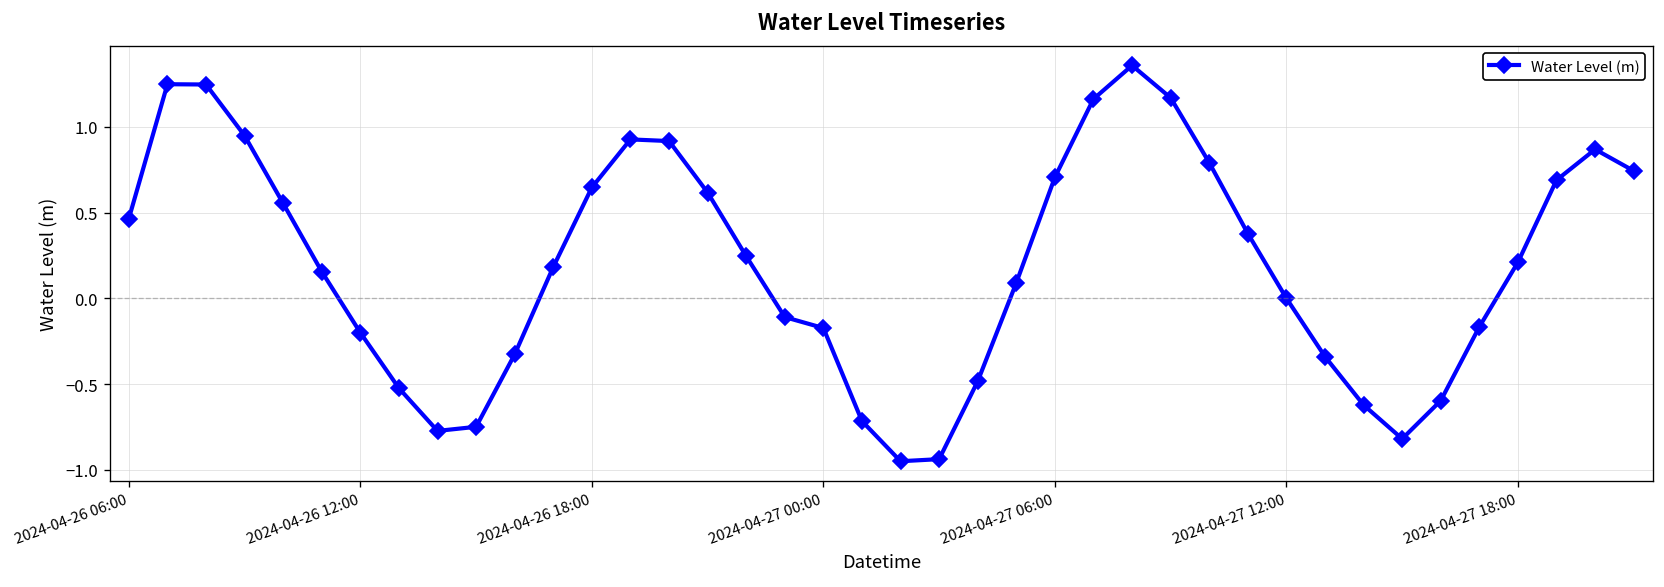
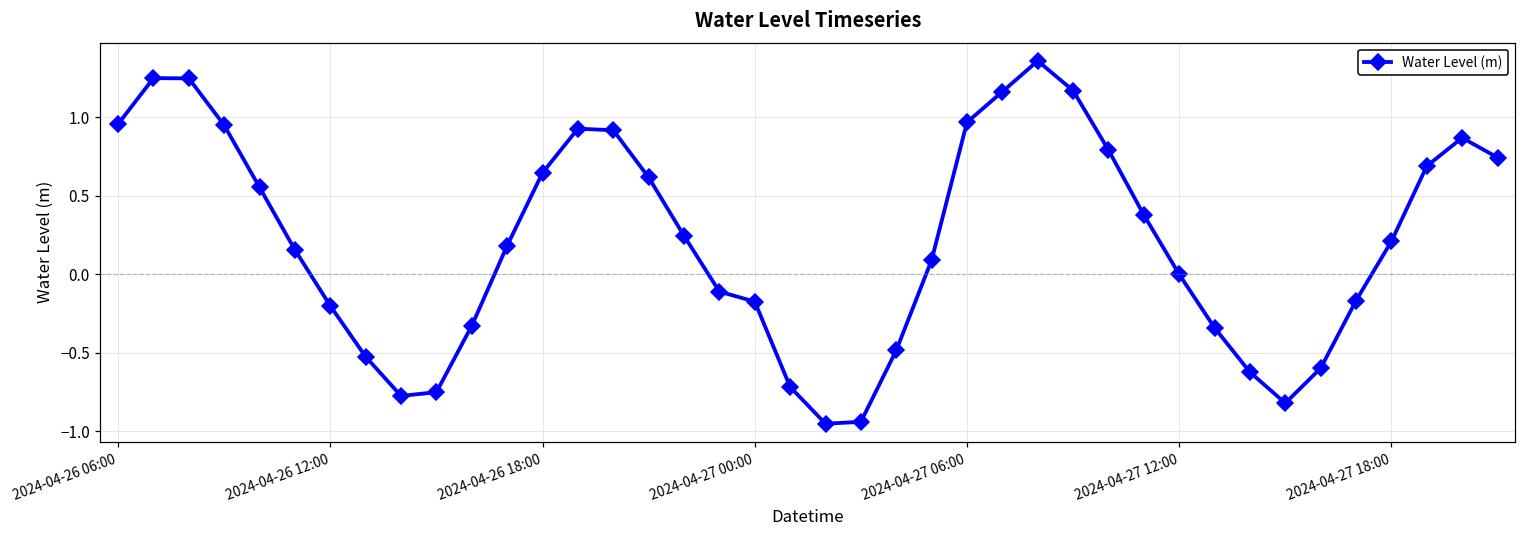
2024-04-26 06:00: 0.46 -> 0.96
2024-04-27 06:00: 0.71 -> 0.97
